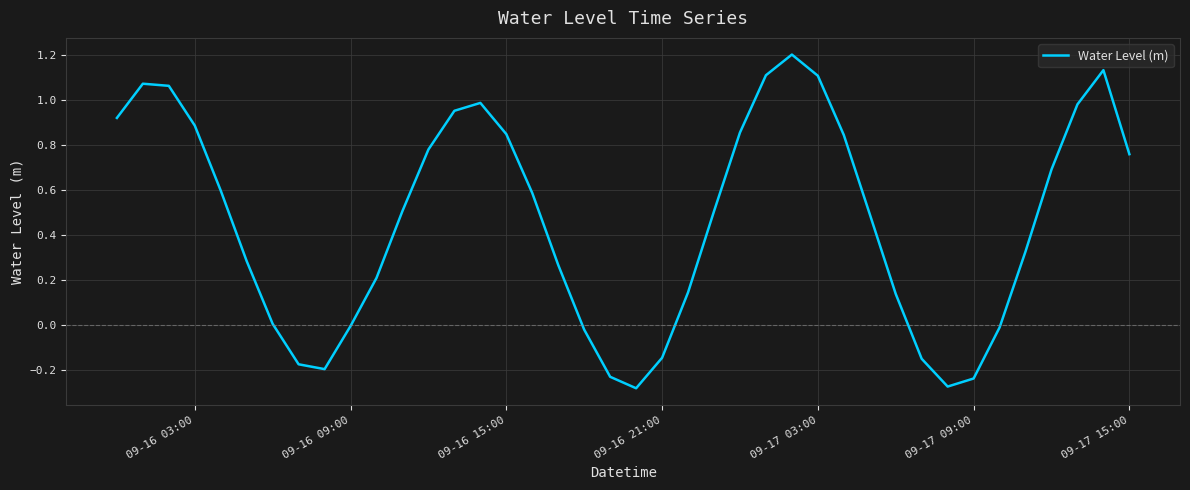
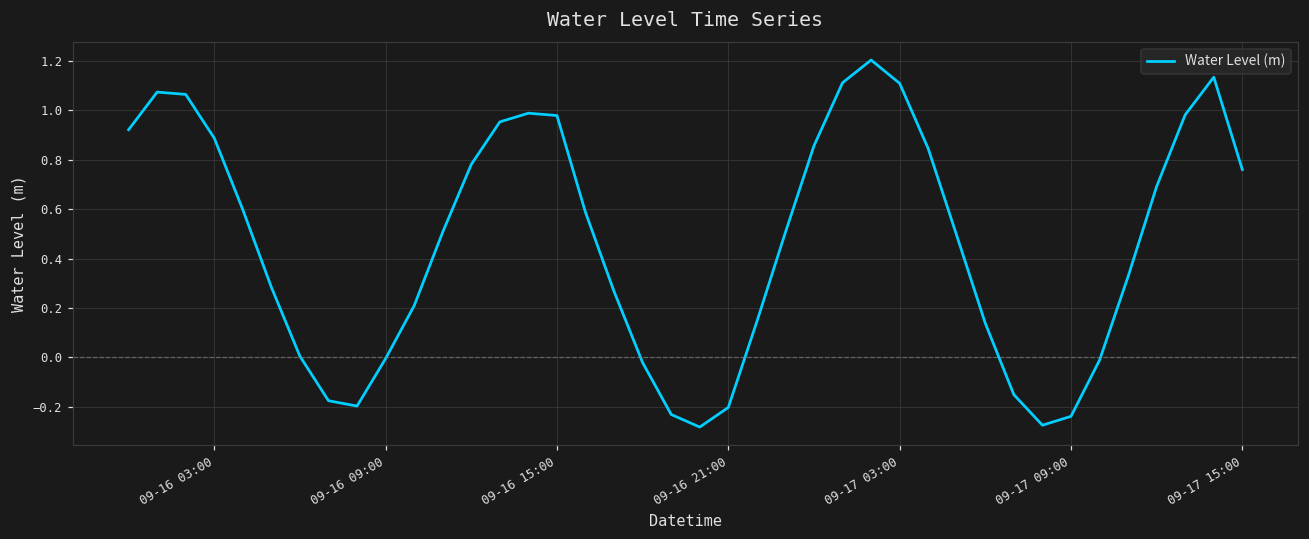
09-16 15:00: 0.85 -> 0.98
09-16 21:00: -0.15 -> -0.20
